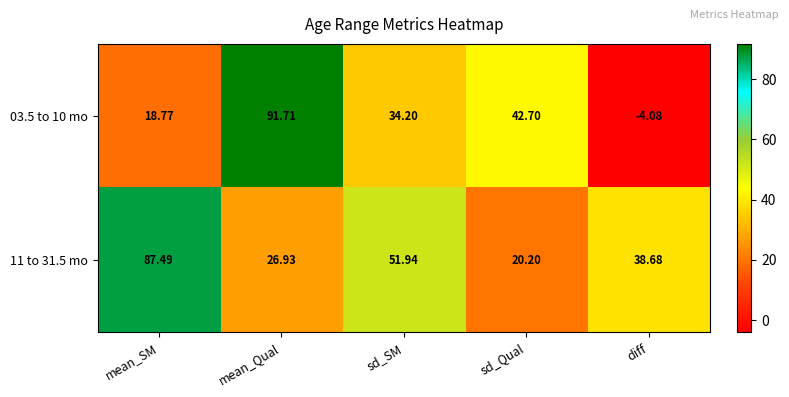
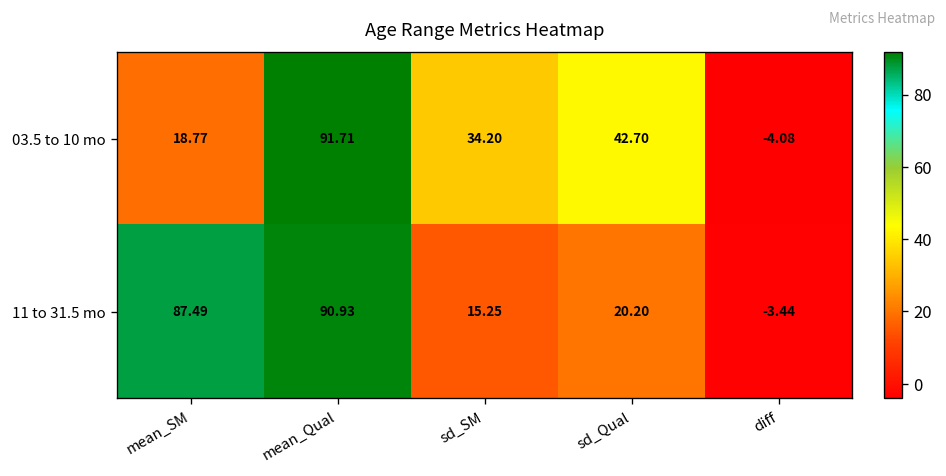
11 to 31.5 mo, mean_Qual: 26.93 -> 90.93
11 to 31.5 mo, sd_SM: 51.94 -> 15.25
11 to 31.5 mo, diff: 38.68 -> -3.44
